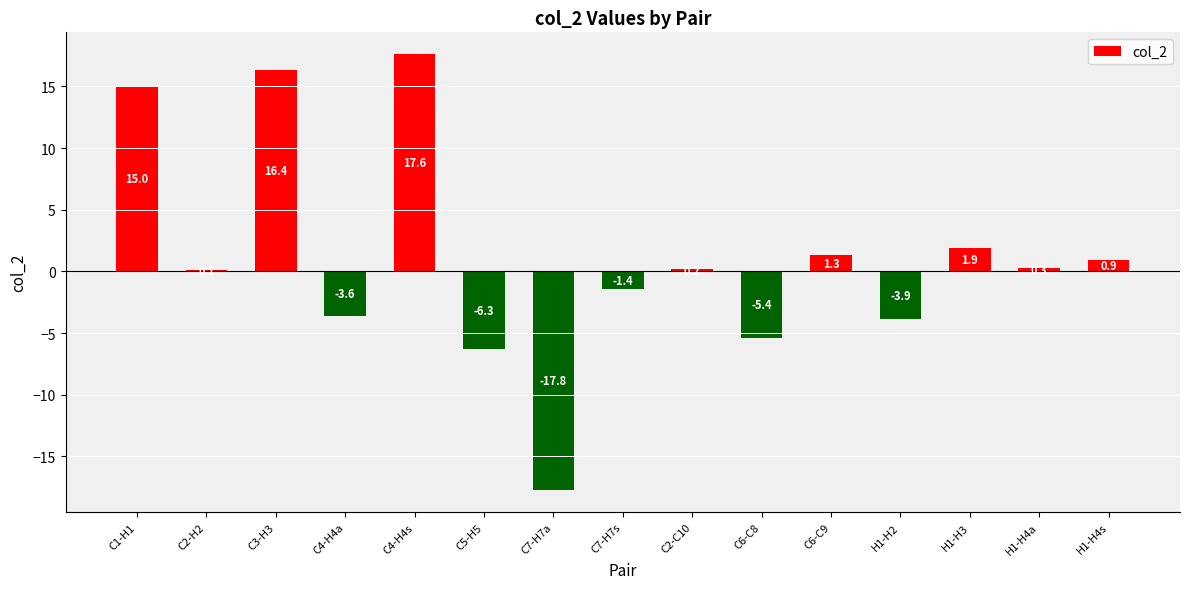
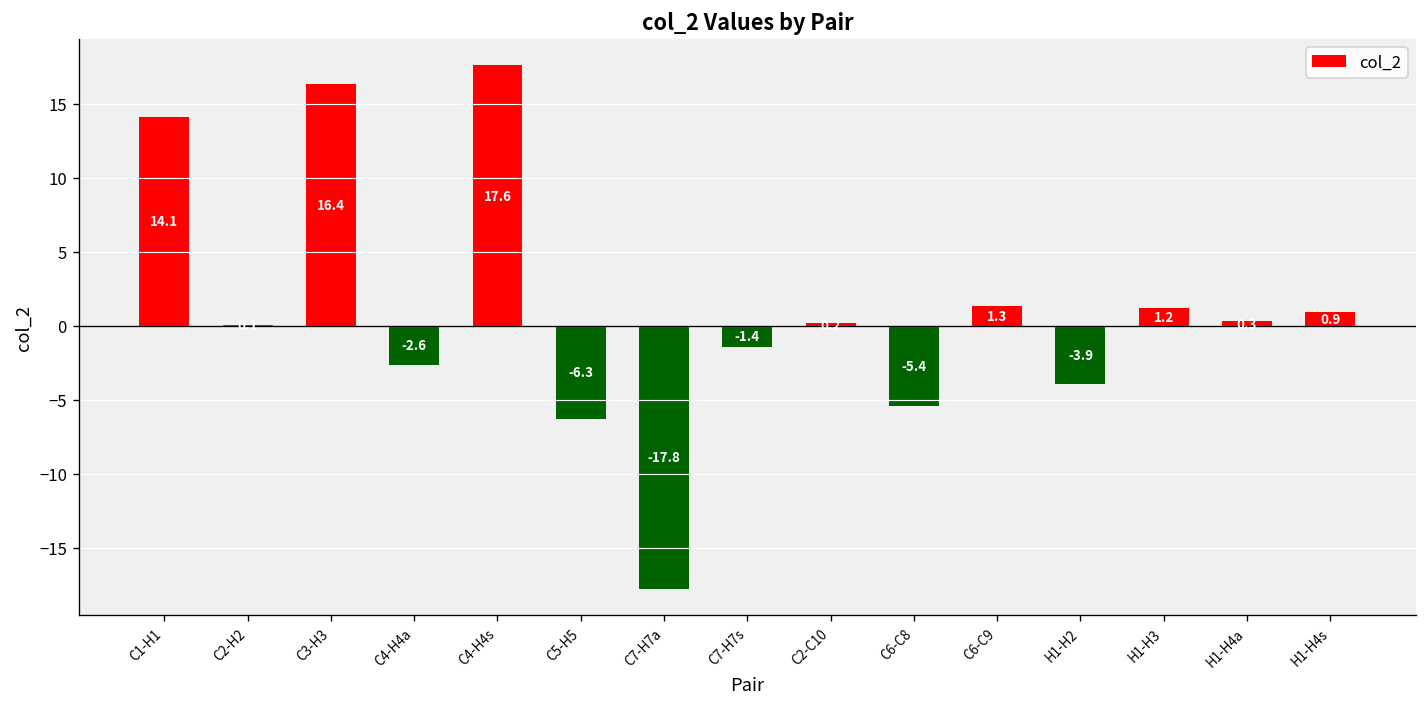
C1-H1: 15.0 -> 14.1
C4-H4a: -3.6 -> -2.6
H1-H3: 1.9 -> 1.2
